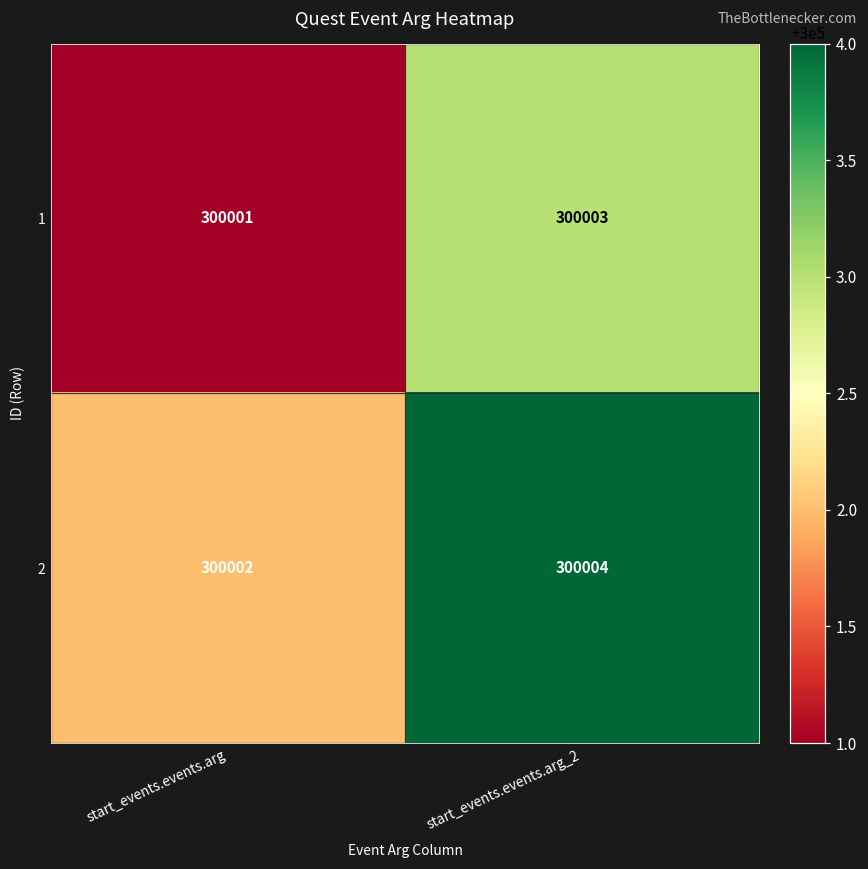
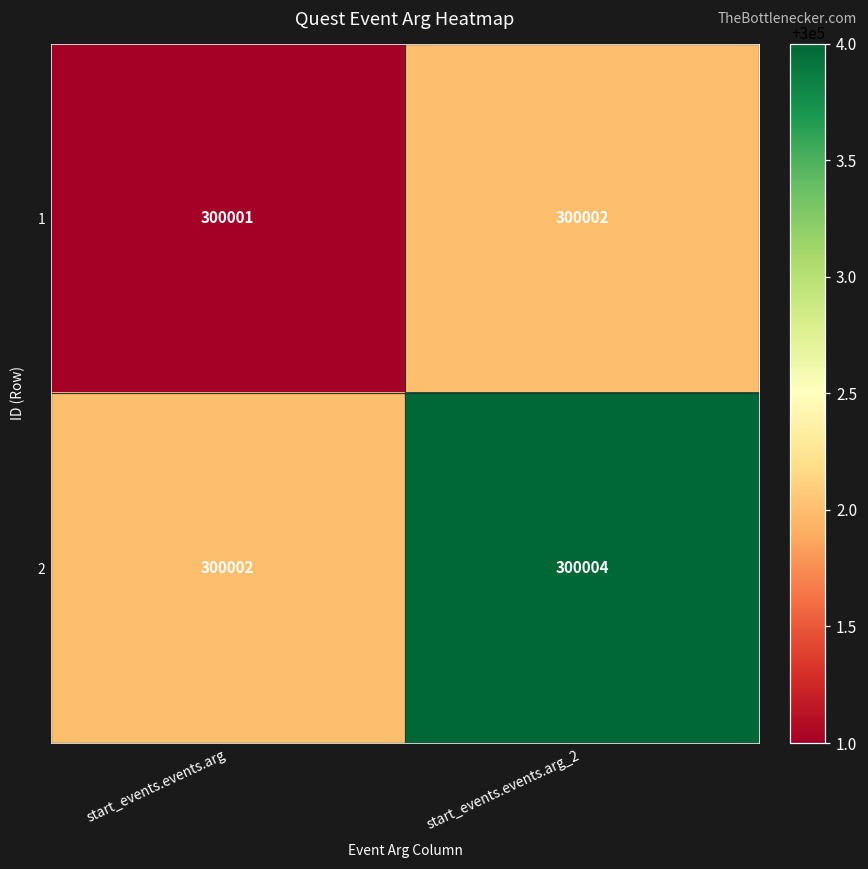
1, start_events.events.arg_2: 300003 -> 300002
